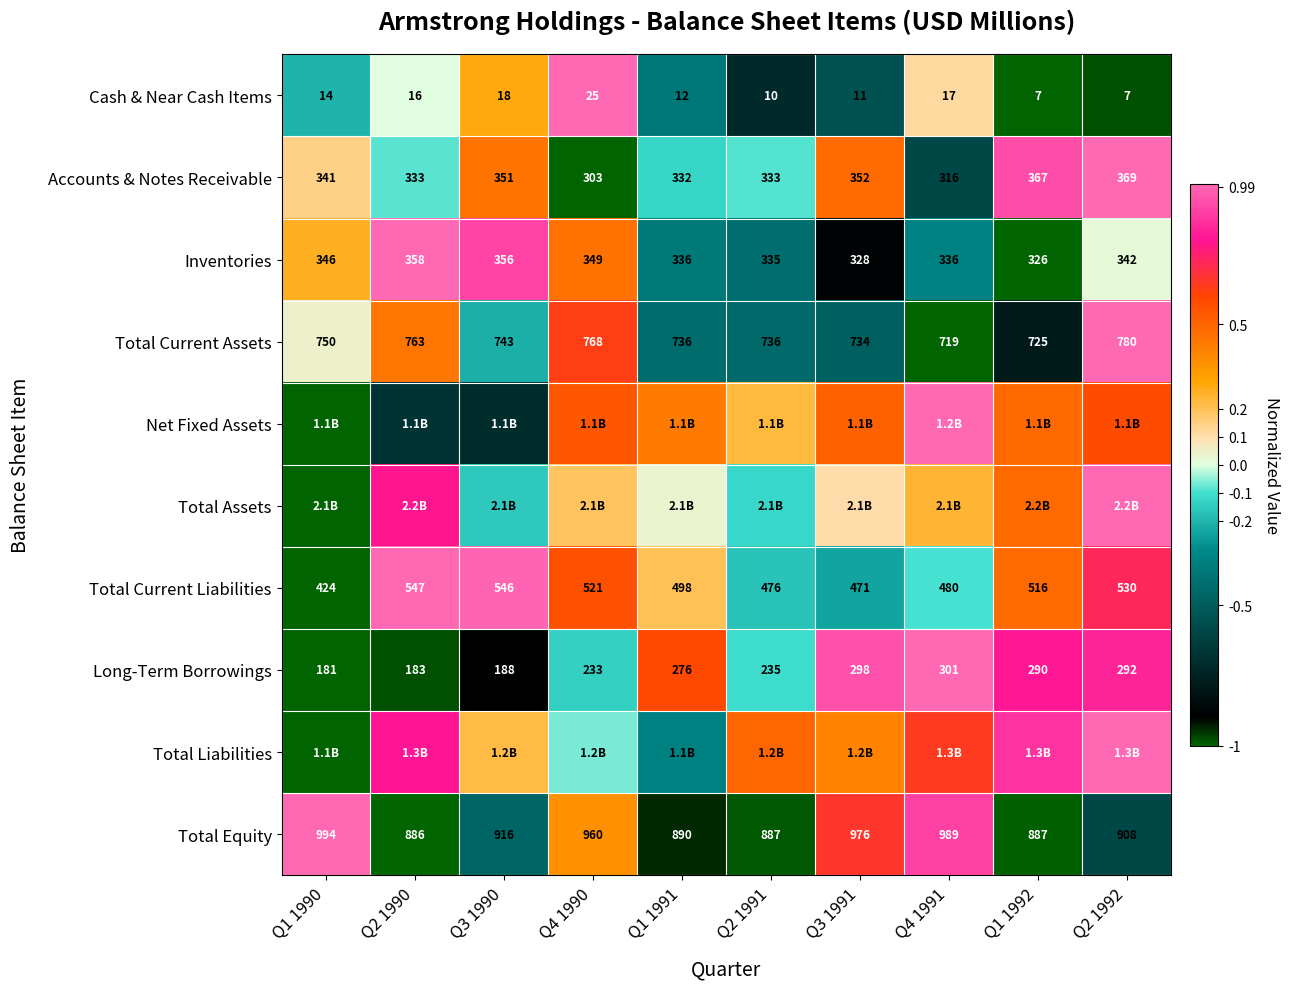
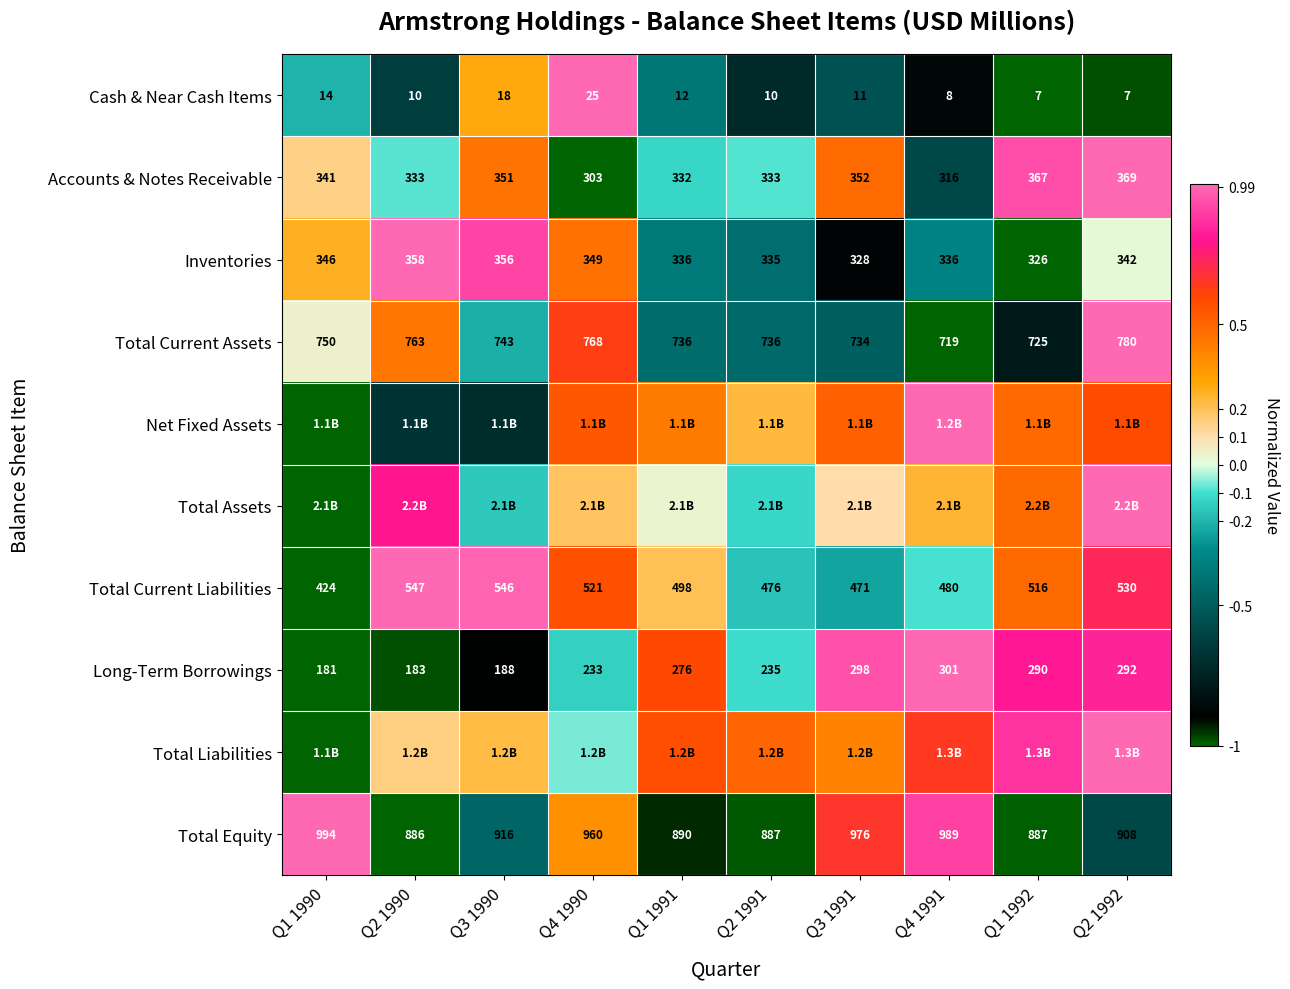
Cash & Near Cash Items, Q2 1990: 16 -> 10
Cash & Near Cash Items, Q4 1991: 17 -> 8
Total Liabilities, Q2 1990: 1.3B -> 1.2B
Total Liabilities, Q1 1991: 1.1B -> 1.2B
